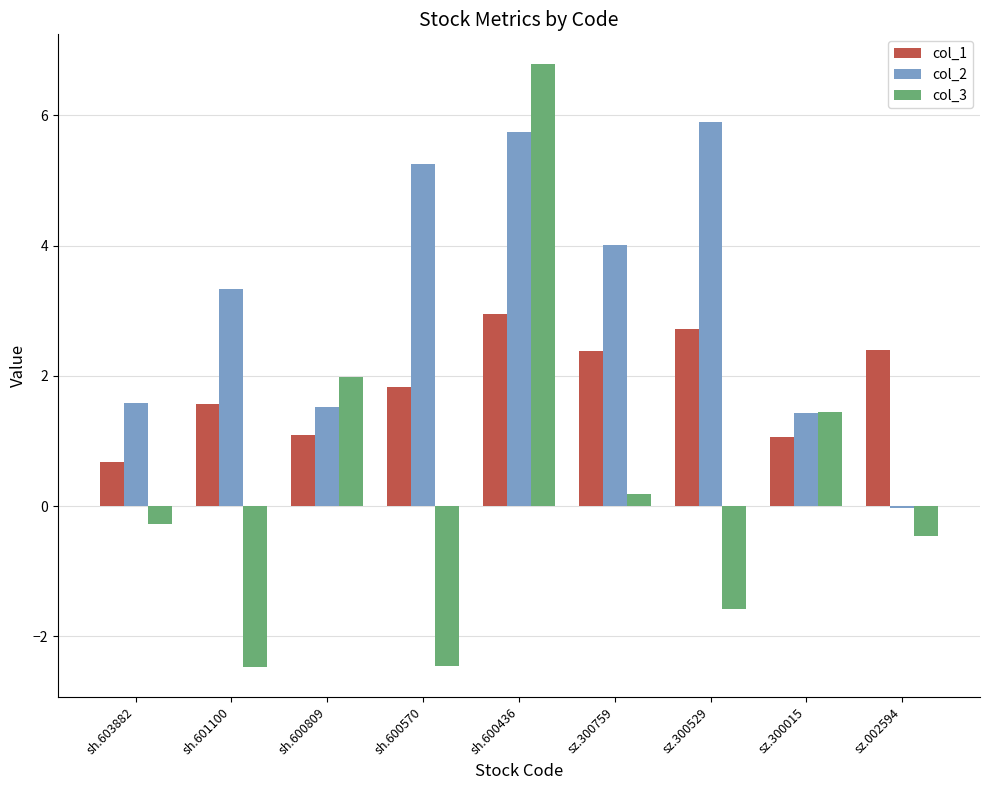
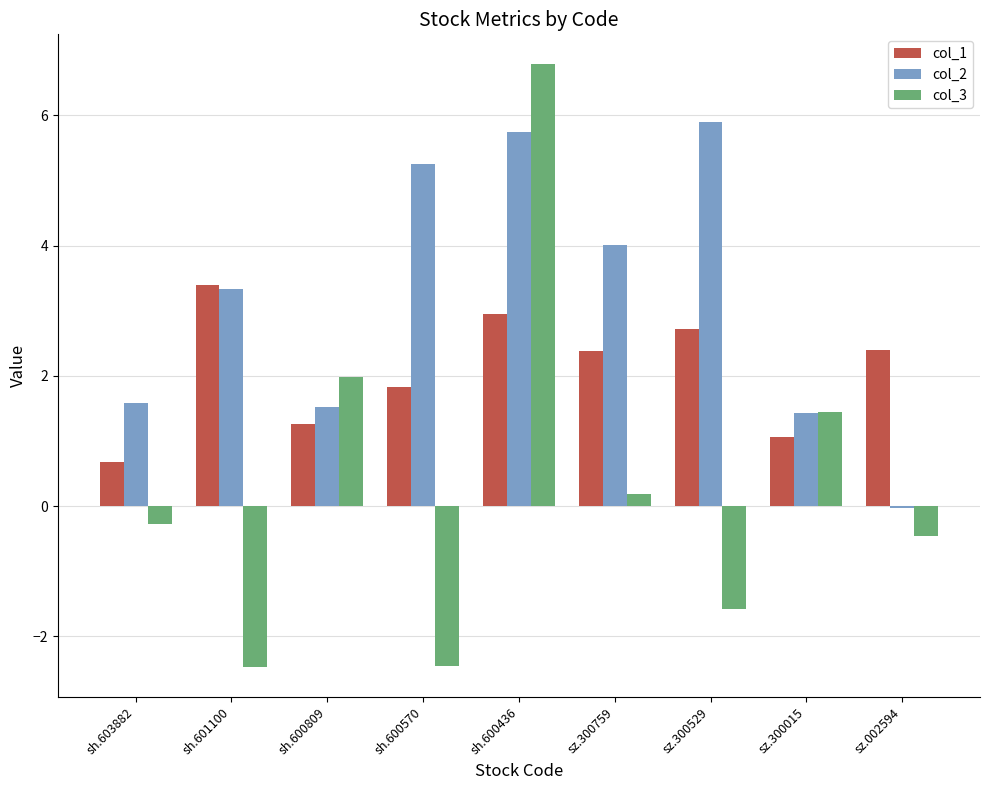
col_1, sh.601100: 1.6 -> 3.4
col_1, sh.600809: 1.1 -> 1.3
